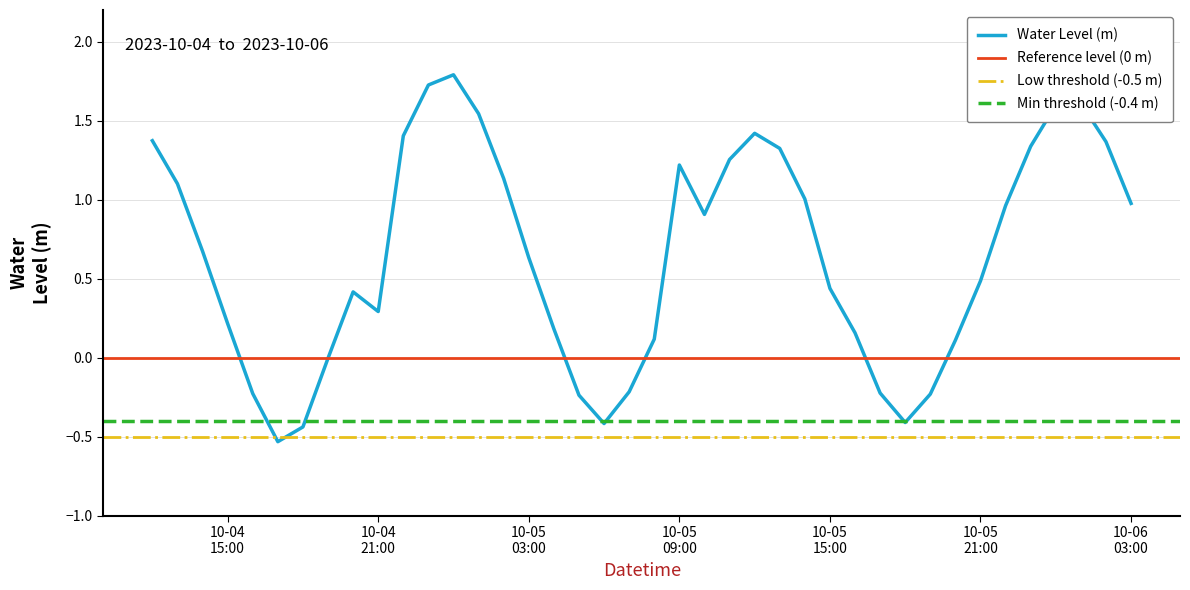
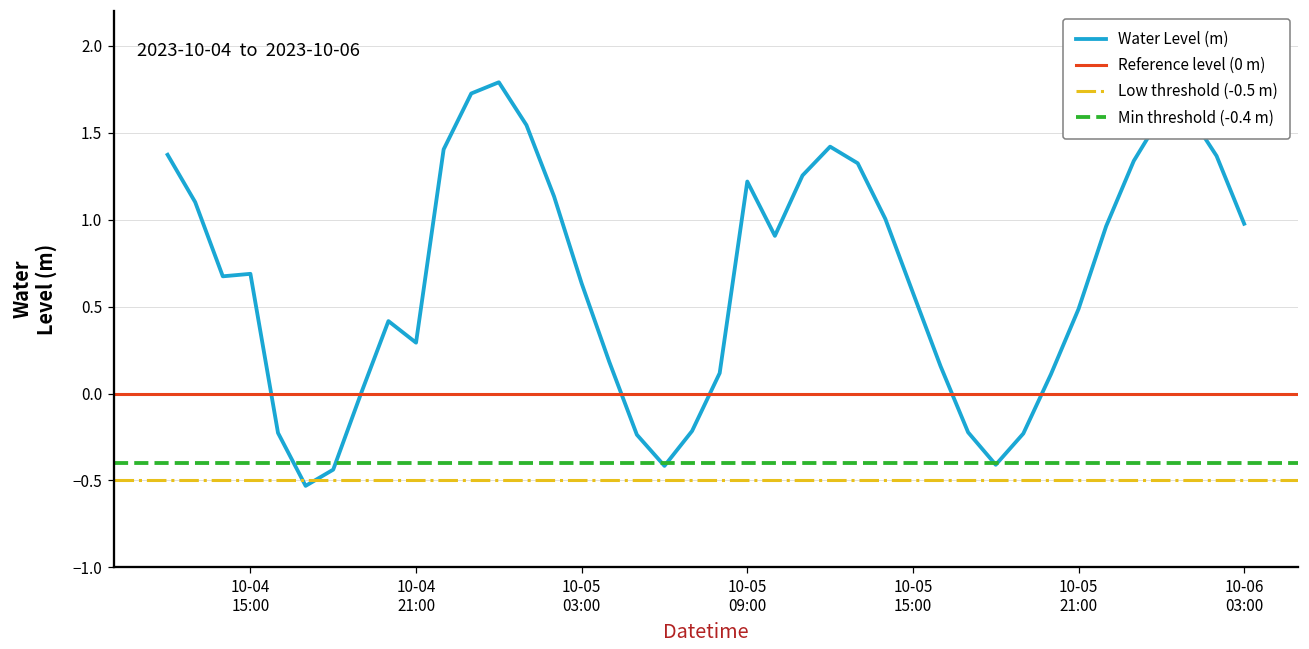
10-04 15:00: 0.22 -> 0.69
10-05 15:00: 0.44 -> 0.58
